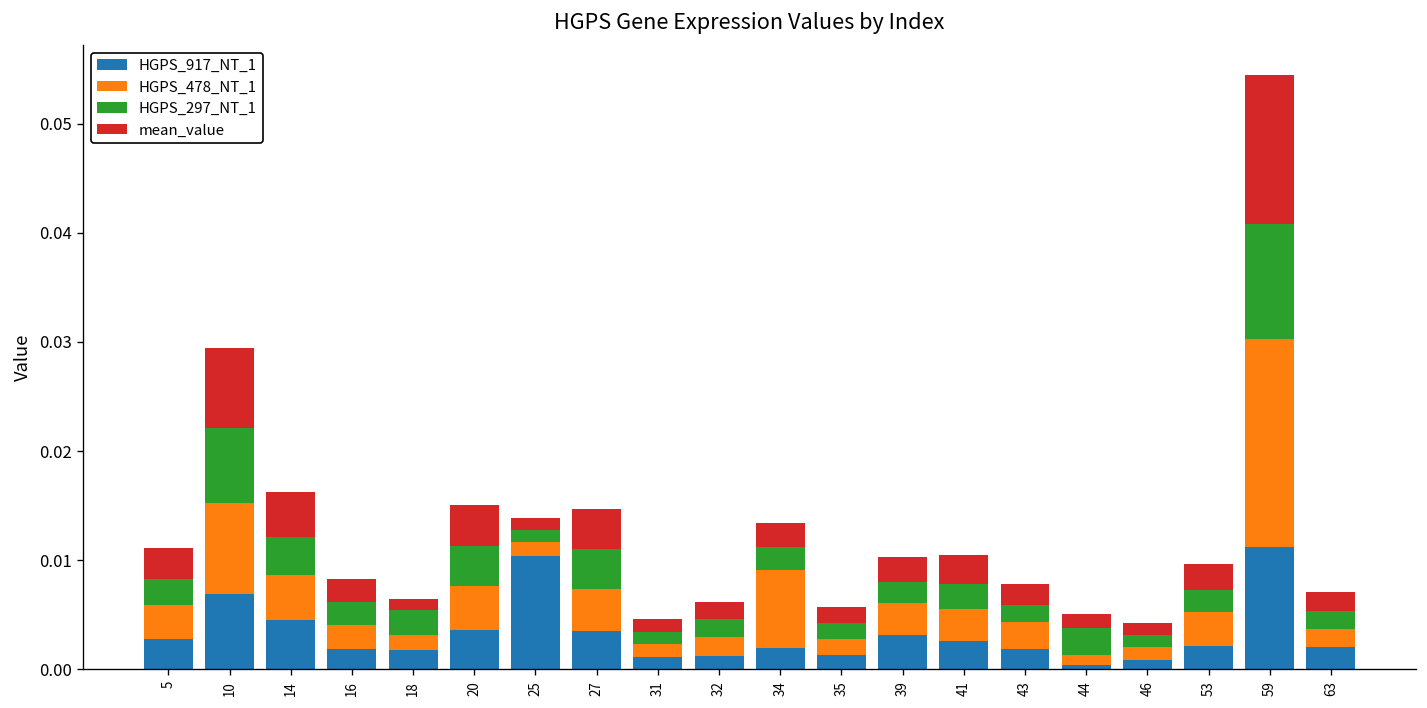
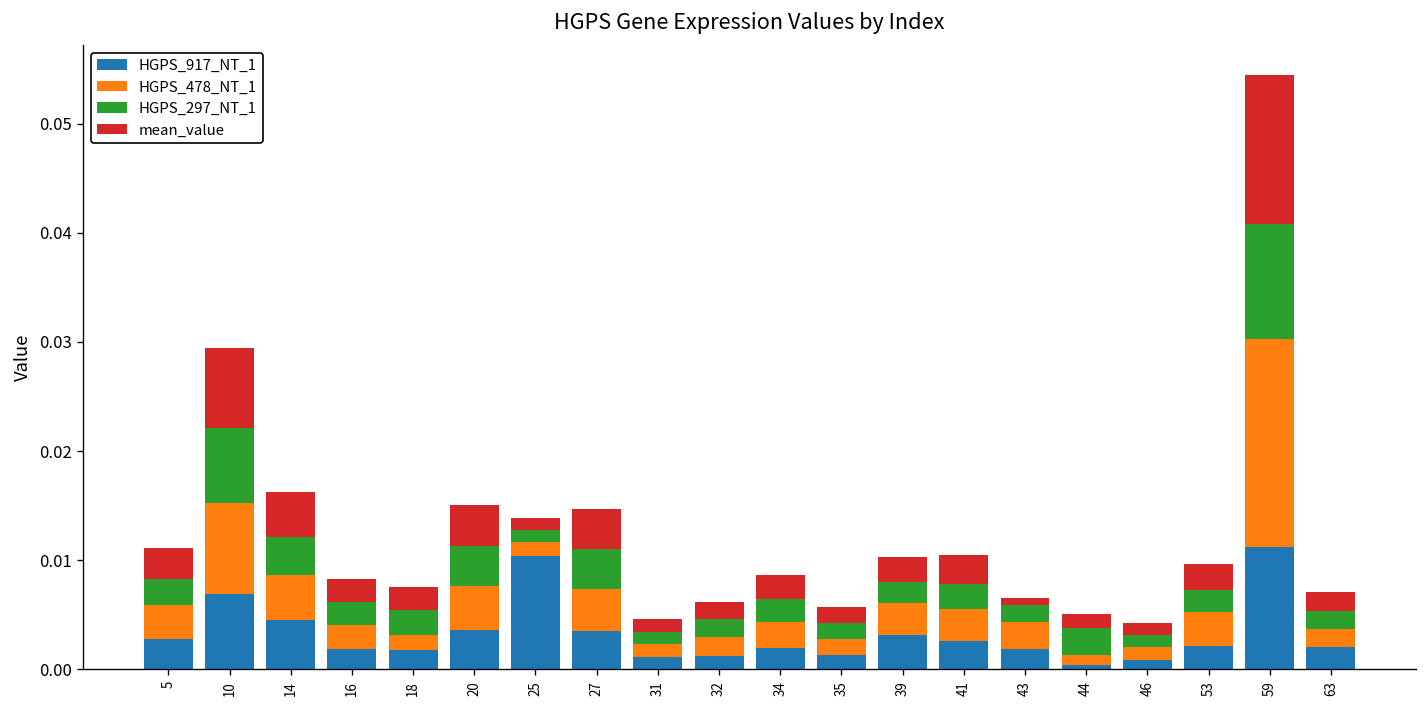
mean_value, 18: 0.001 -> 0.002
HGPS_478_NT_1, 34: 0.007 -> 0.002
mean_value, 43: 0.002 -> 0.001
